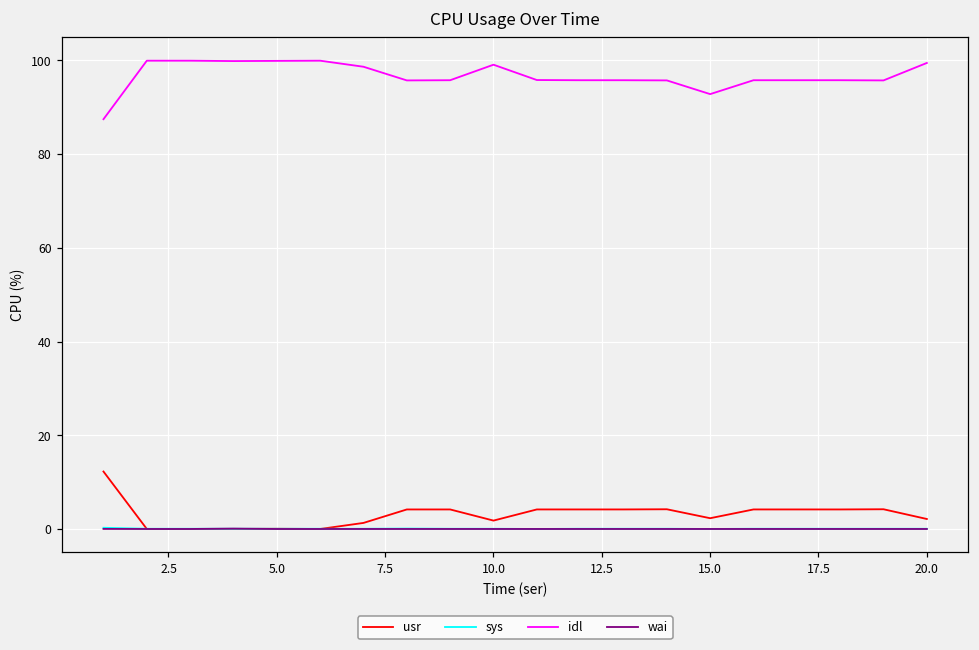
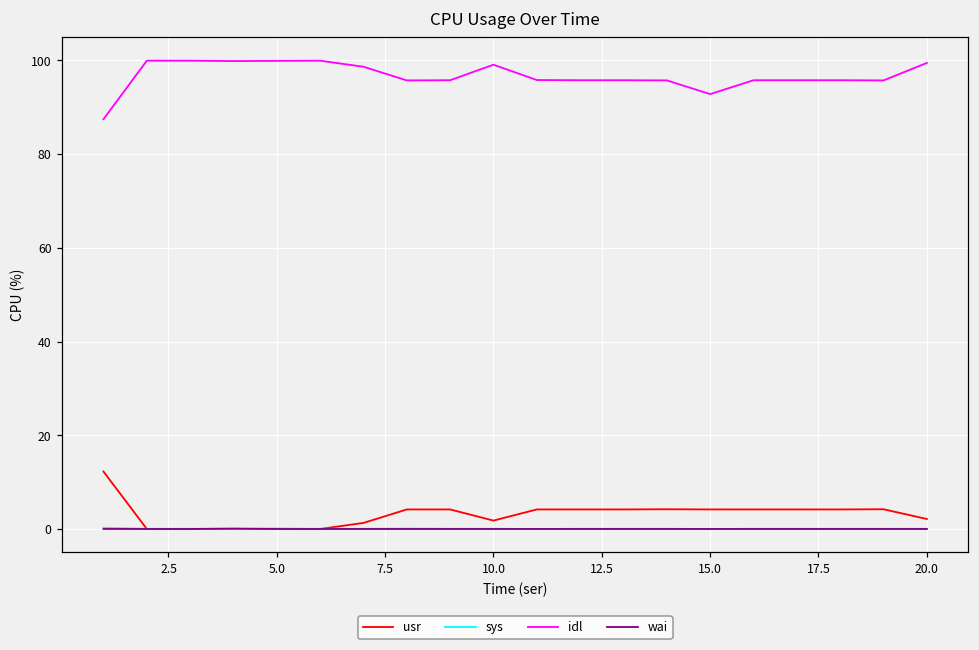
usr, 15.0: 2 -> 4
